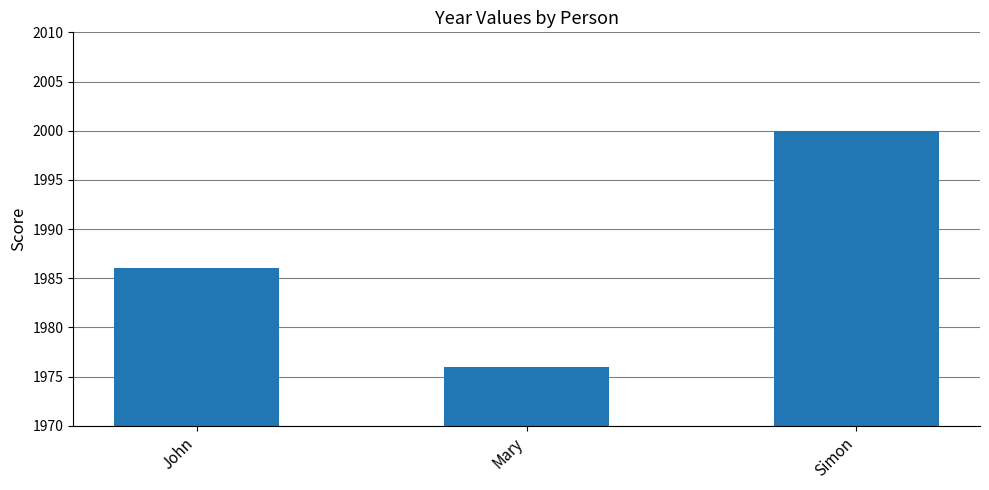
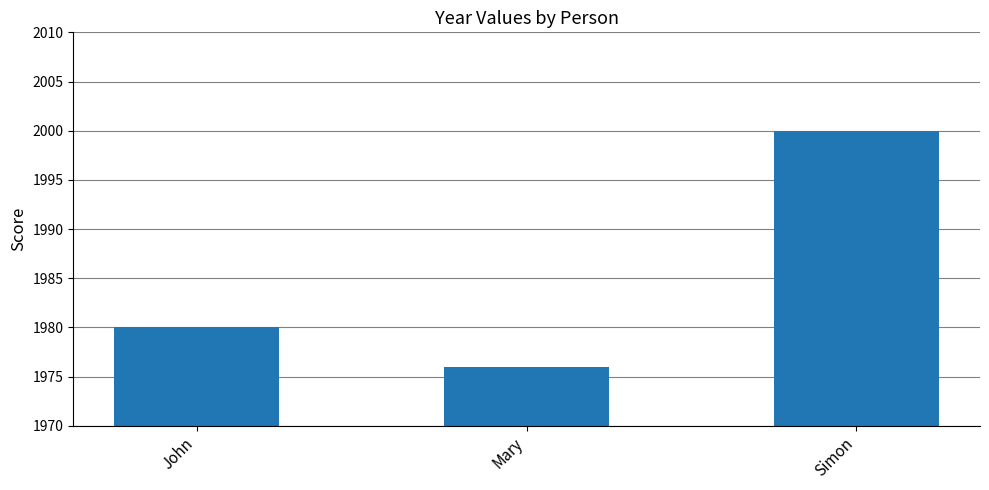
John: 1986 -> 1980
